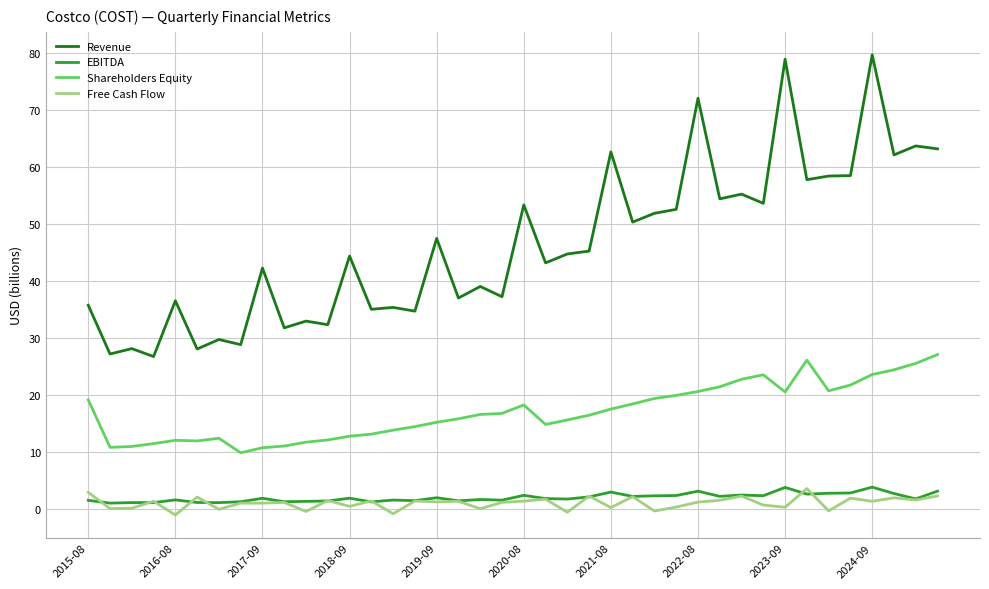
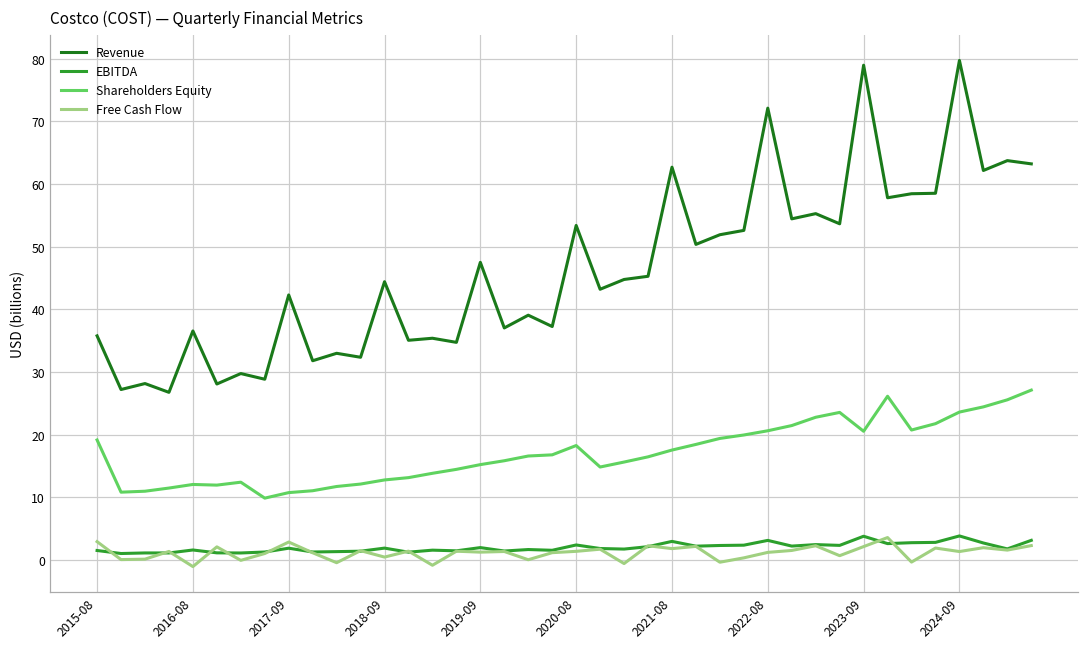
Free Cash Flow, 2017-09: 1 -> 3
Free Cash Flow, 2021-08: 0 -> 2
Free Cash Flow, 2023-09: 0 -> 2
